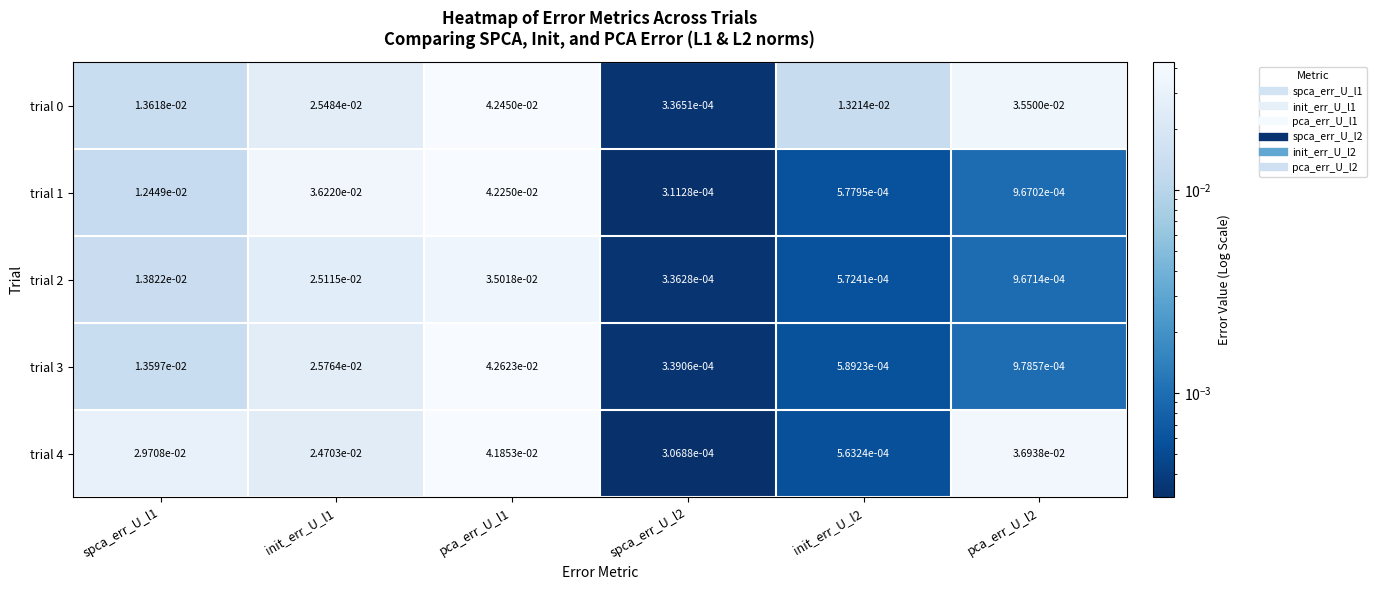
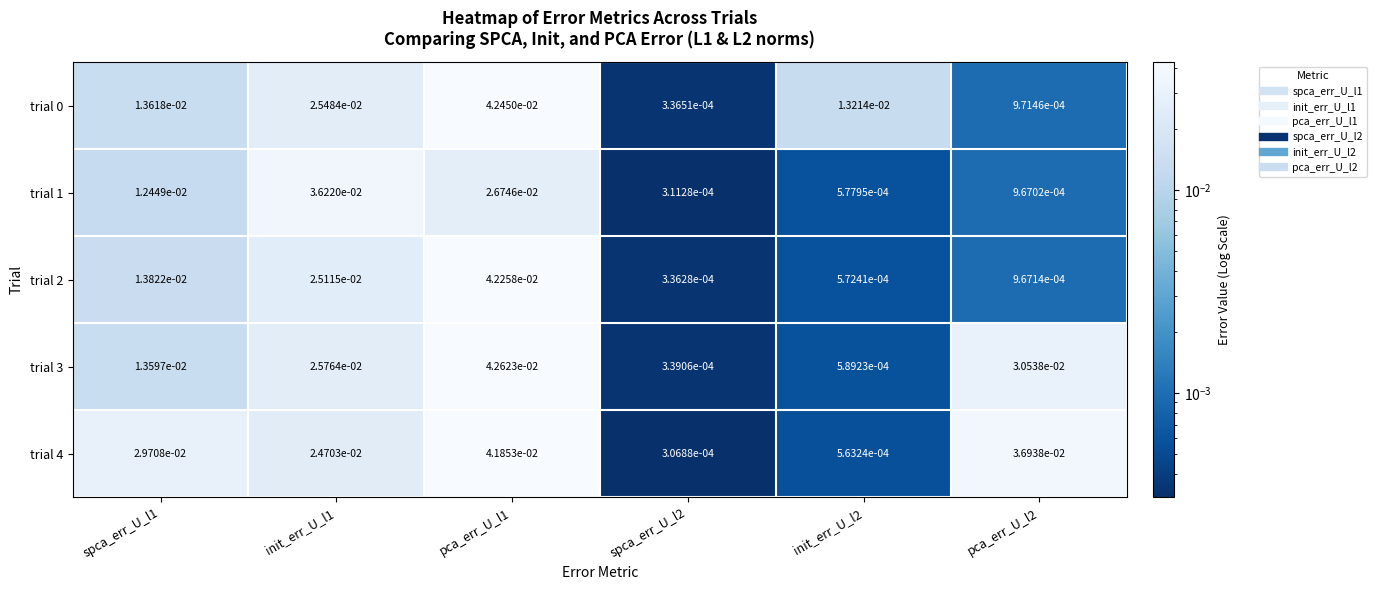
trial 0, pca_err_U_l2: 3.5500e-02 -> 9.7146e-04
trial 1, pca_err_U_l1: 4.2250e-02 -> 2.6746e-02
trial 2, pca_err_U_l1: 3.5018e-02 -> 4.2258e-02
trial 3, pca_err_U_l2: 9.7857e-04 -> 3.0538e-02
